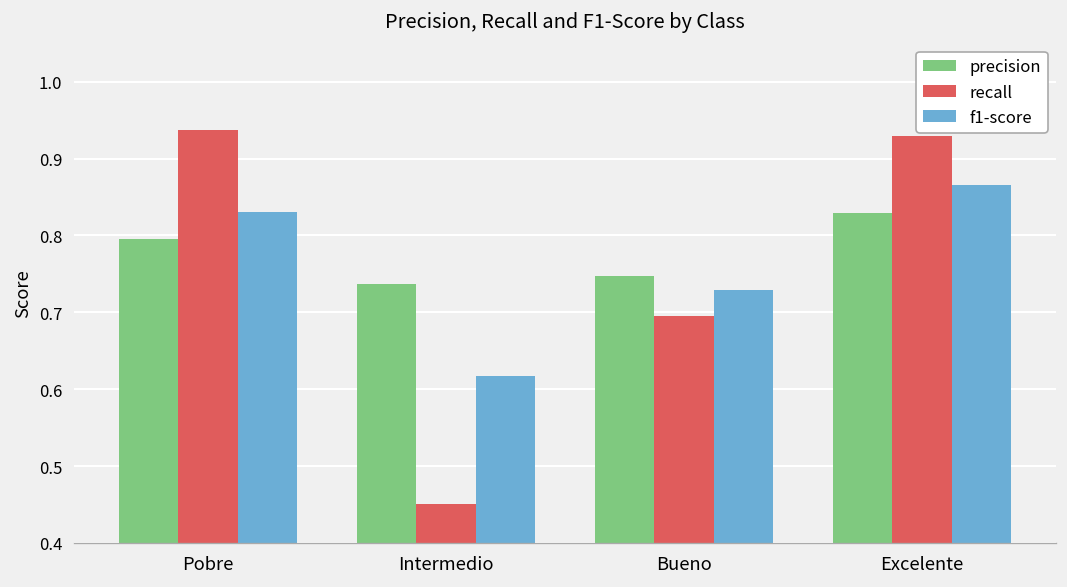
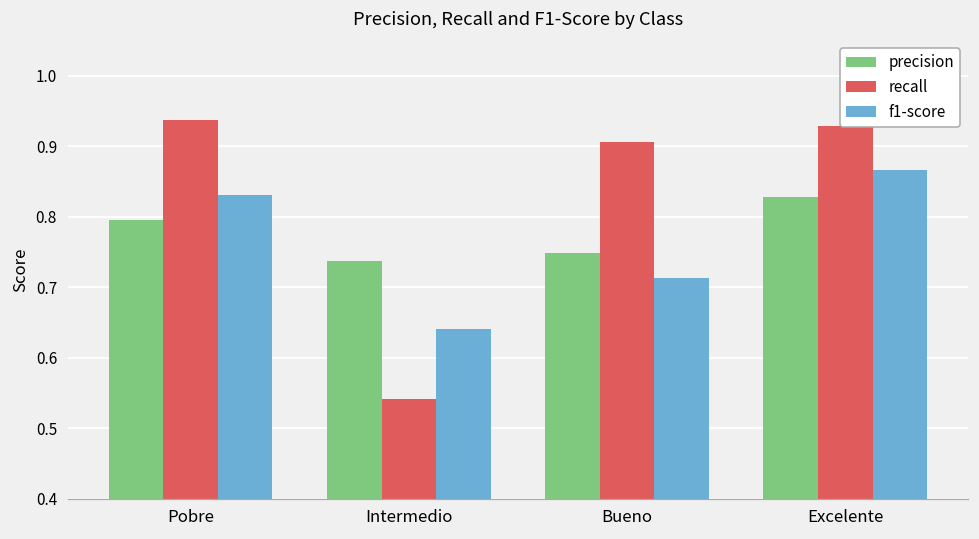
recall, Intermedio: 0.45 -> 0.54
f1-score, Intermedio: 0.62 -> 0.64
recall, Bueno: 0.69 -> 0.91
f1-score, Bueno: 0.73 -> 0.71
